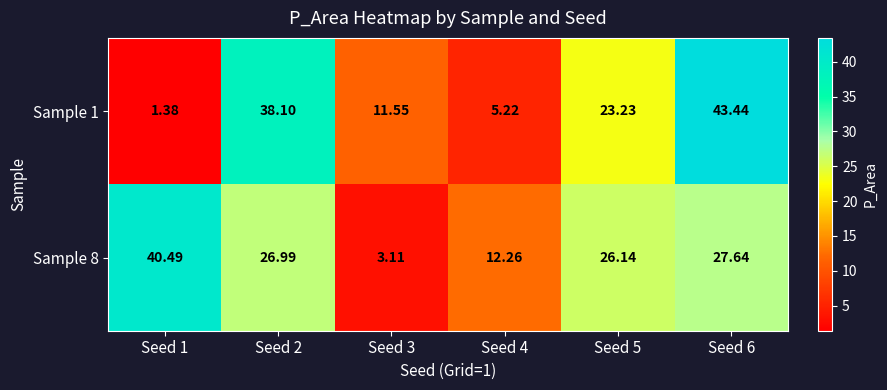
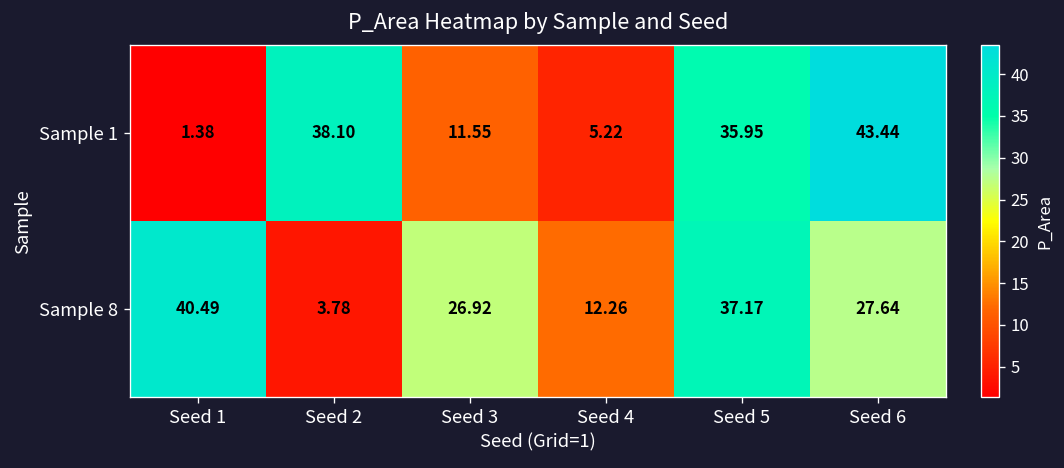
Sample 1, Seed 5: 23.23 -> 35.95
Sample 8, Seed 2: 26.99 -> 3.78
Sample 8, Seed 3: 3.11 -> 26.92
Sample 8, Seed 5: 26.14 -> 37.17
